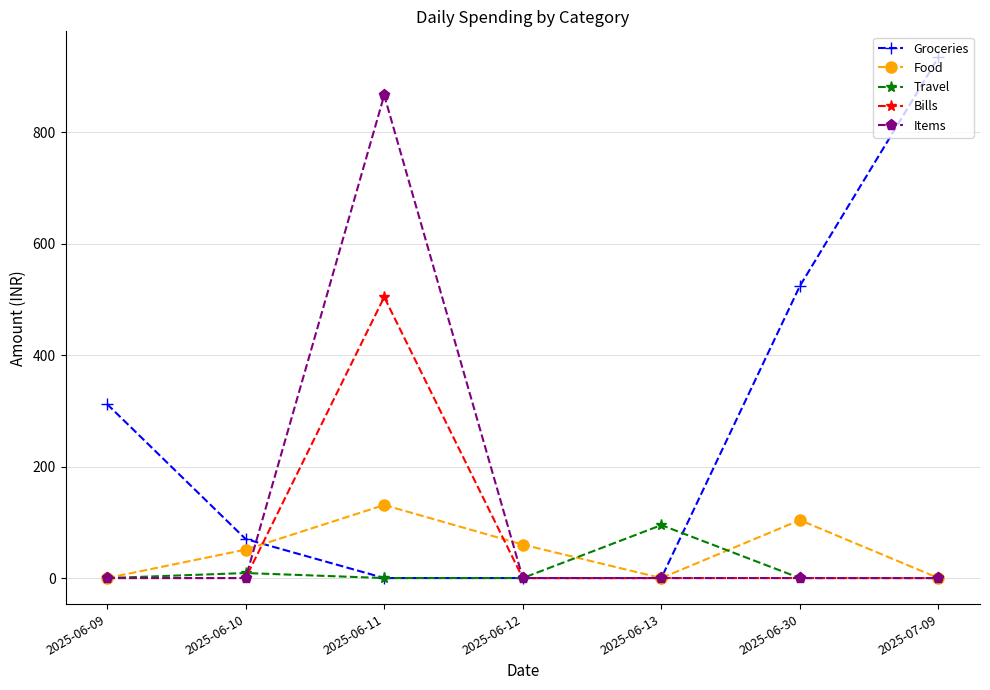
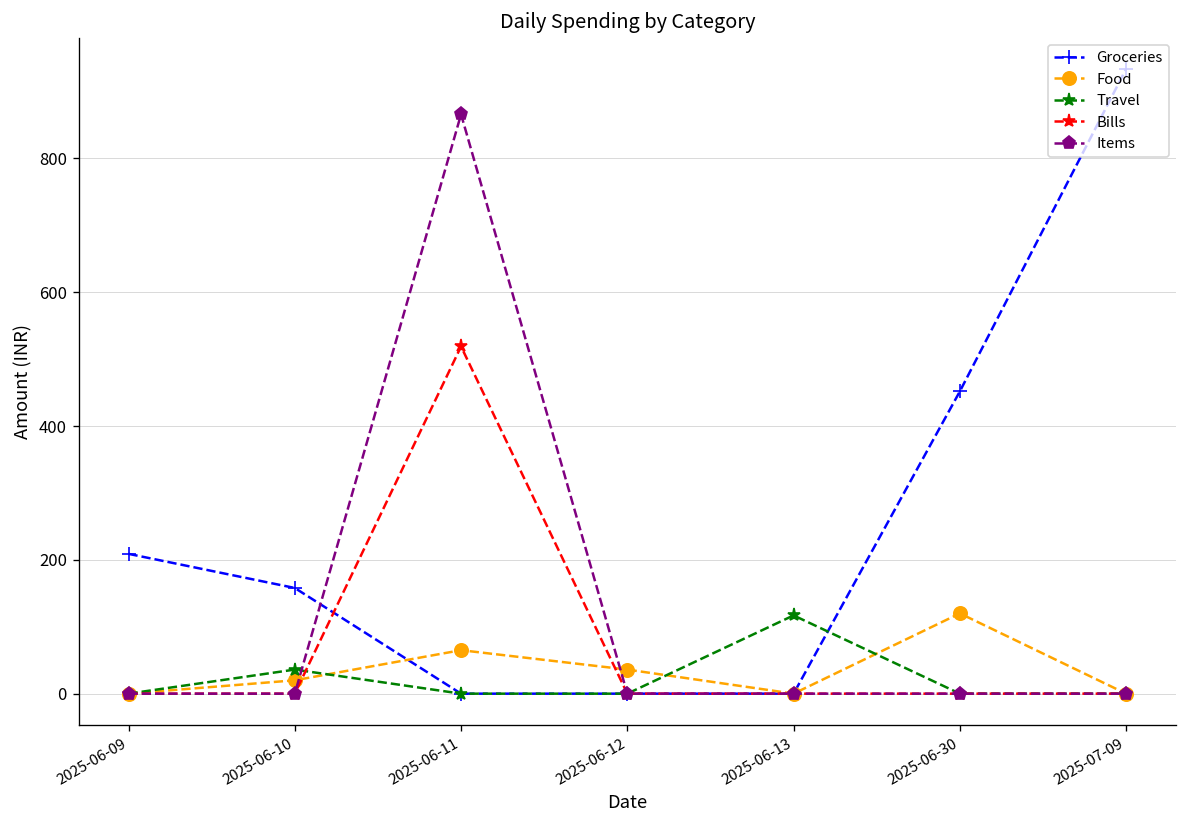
Groceries, 2025-06-09: 310 -> 210
Groceries, 2025-06-10: 70 -> 160
Food, 2025-06-10: 50 -> 20
Travel, 2025-06-10: 10 -> 40
Food, 2025-06-11: 130 -> 70
Bills, 2025-06-11: 500 -> 520
Food, 2025-06-12: 60 -> 40
Travel, 2025-06-13: 100 -> 120
Groceries, 2025-06-30: 520 -> 450
Food, 2025-06-30: 100 -> 120
